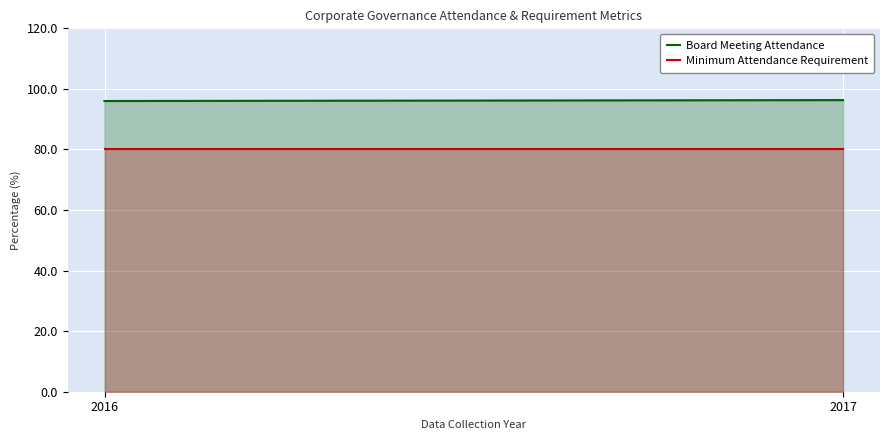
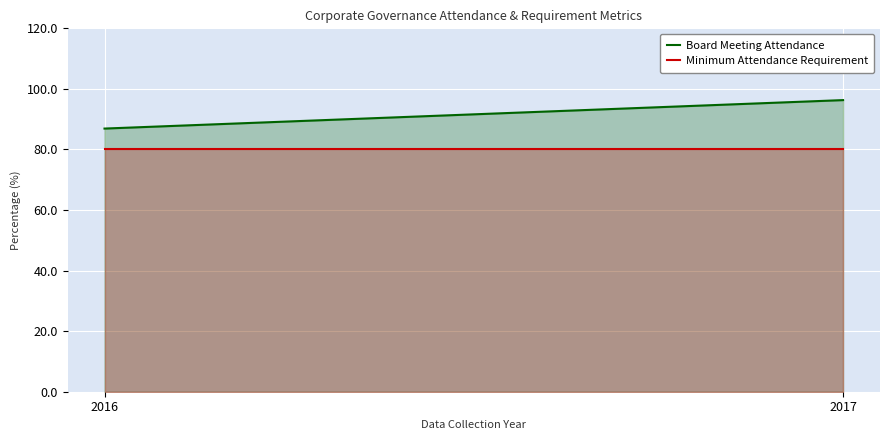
Board Meeting Attendance, 2016: 96 -> 87
